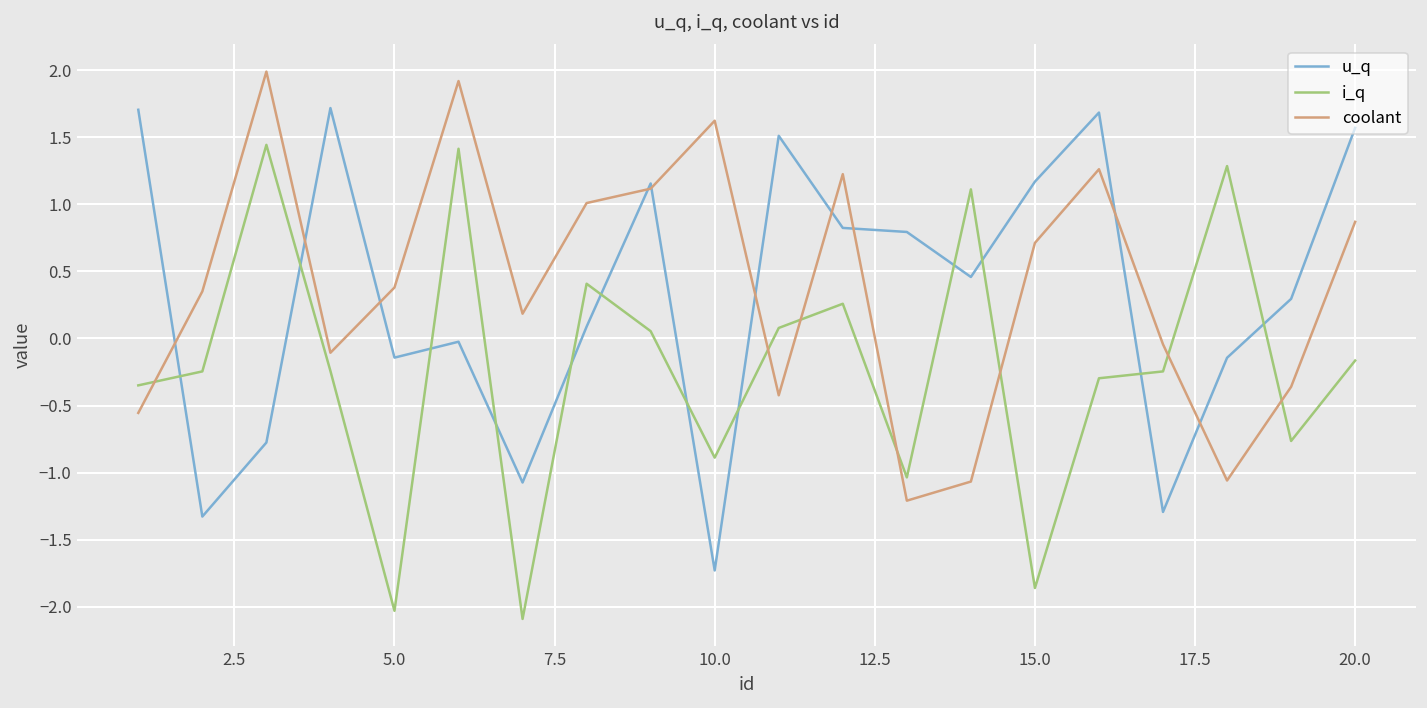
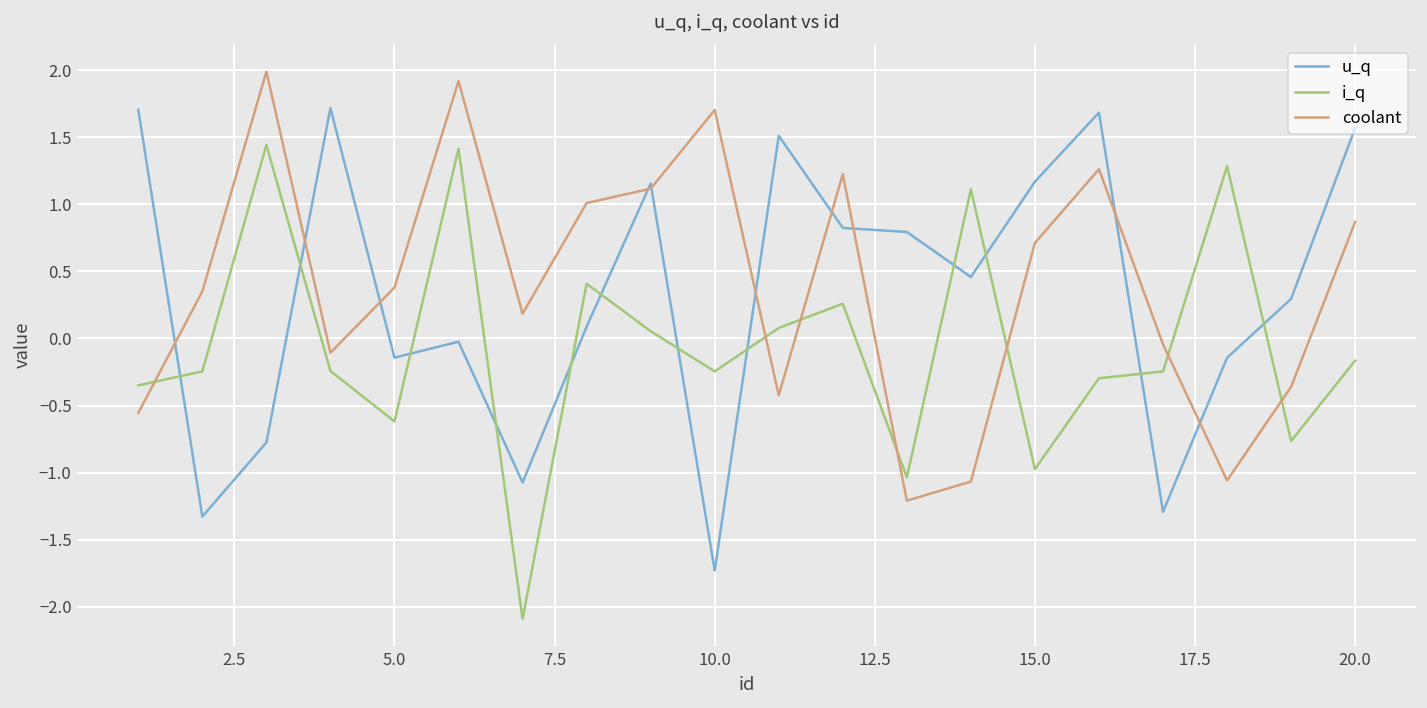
i_q, 5.0: -2.03 -> -0.62
i_q, 10.0: -0.89 -> -0.25
coolant, 10.0: 1.62 -> 1.70
i_q, 15.0: -1.86 -> -0.97
